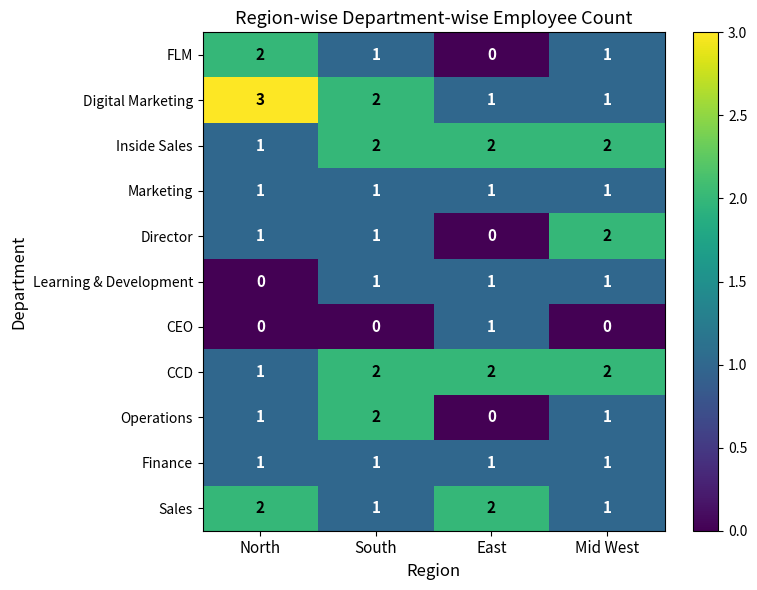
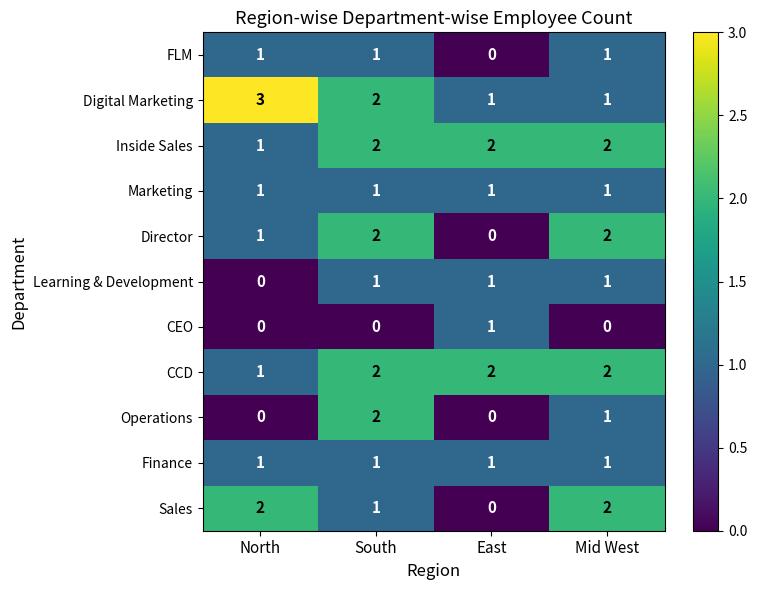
FLM, North: 2 -> 1
Director, South: 1 -> 2
Operations, North: 1 -> 0
Sales, East: 2 -> 0
Sales, Mid West: 1 -> 2
